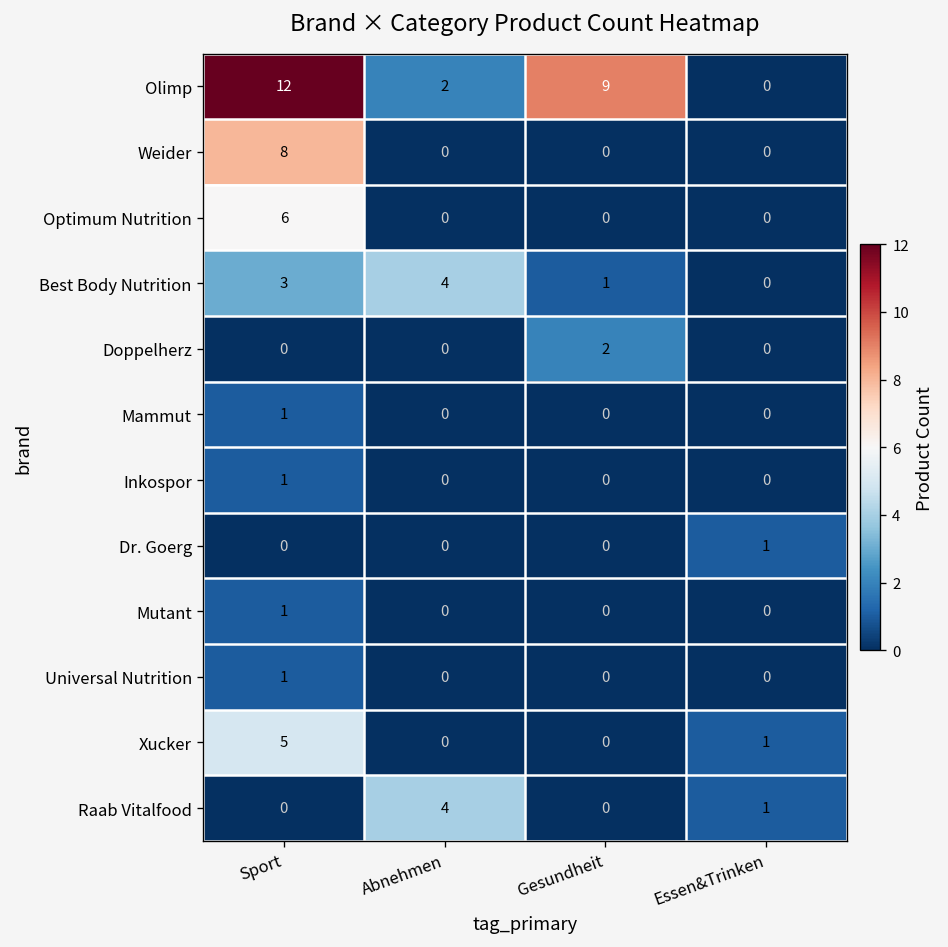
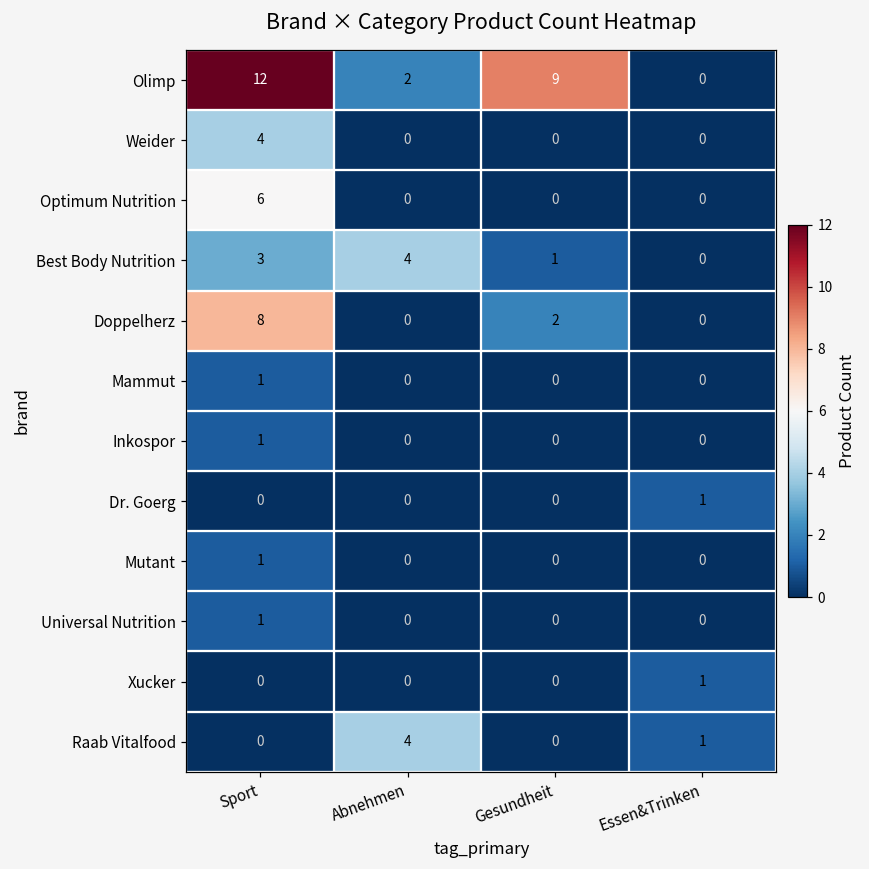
Weider, Sport: 8 -> 4
Doppelherz, Sport: 0 -> 8
Xucker, Sport: 5 -> 0
